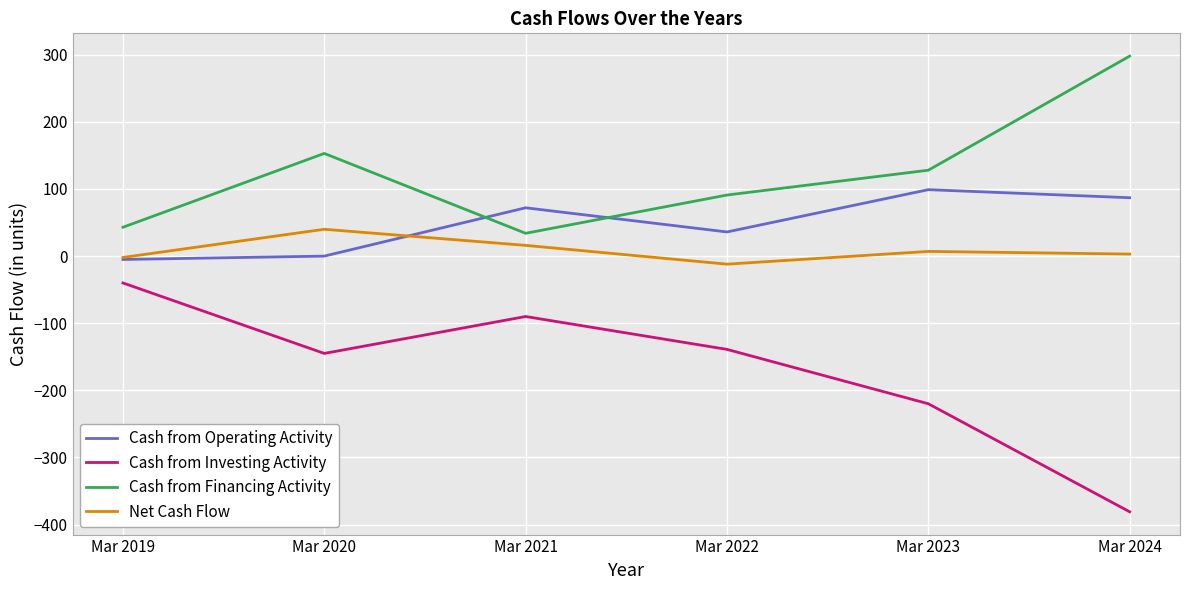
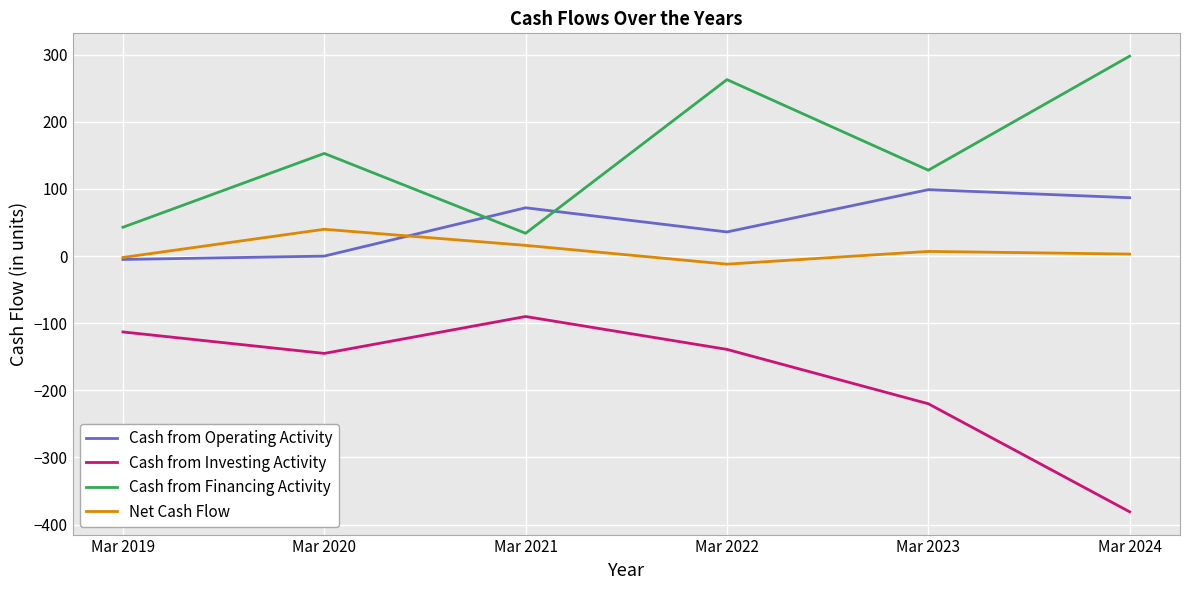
Cash from Investing Activity, Mar 2019: -40 -> -110
Cash from Financing Activity, Mar 2022: 90 -> 260
